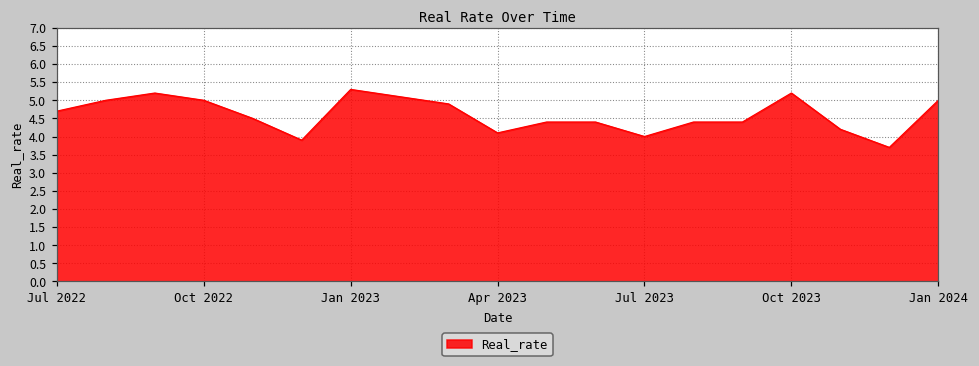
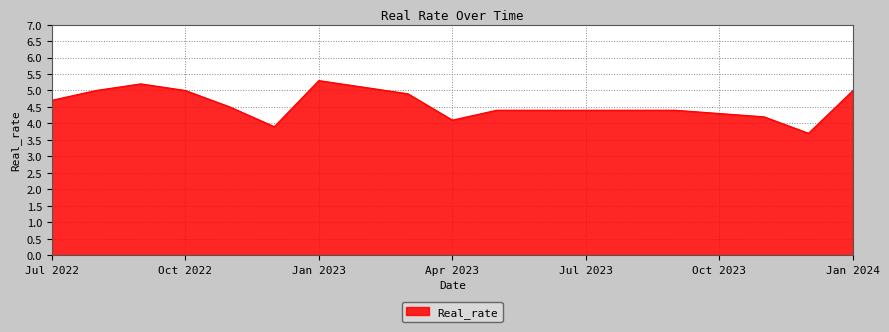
Jul 2023: 4.0 -> 4.4
Oct 2023: 5.2 -> 4.3
